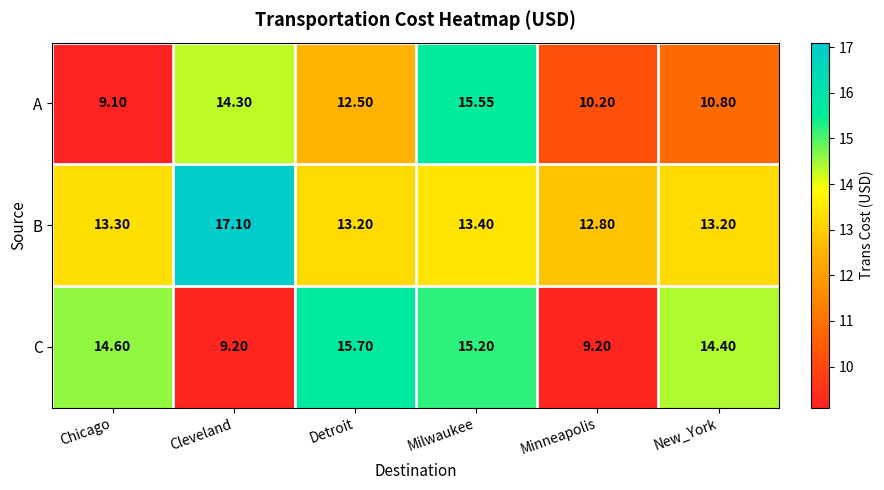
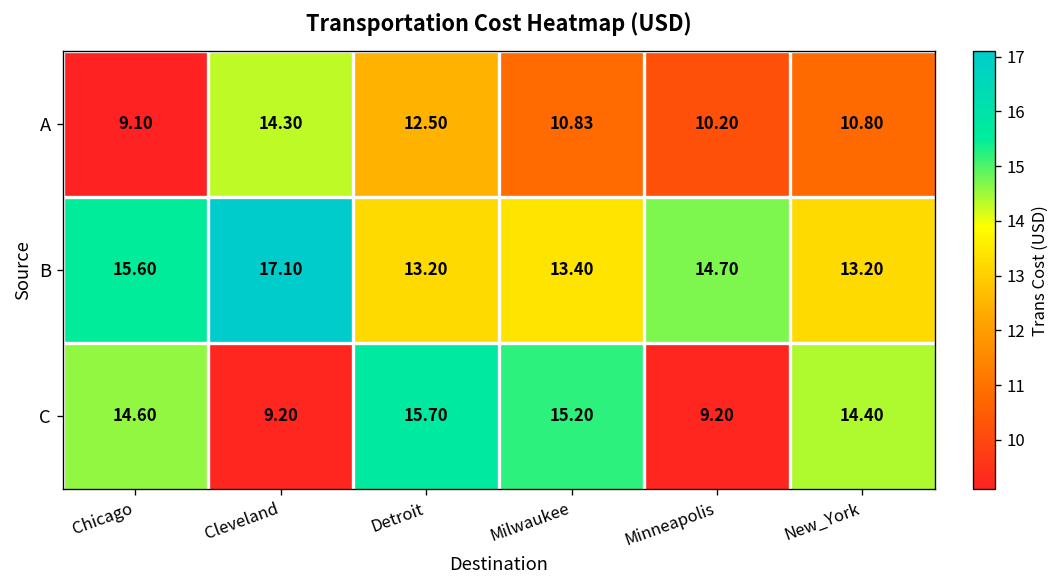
A, Milwaukee: 15.55 -> 10.83
B, Chicago: 13.30 -> 15.60
B, Minneapolis: 12.80 -> 14.70
